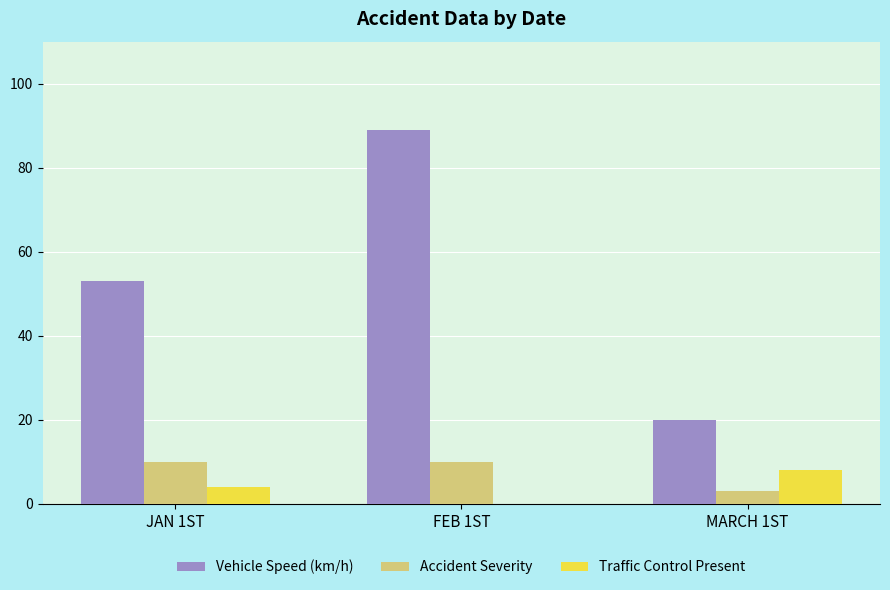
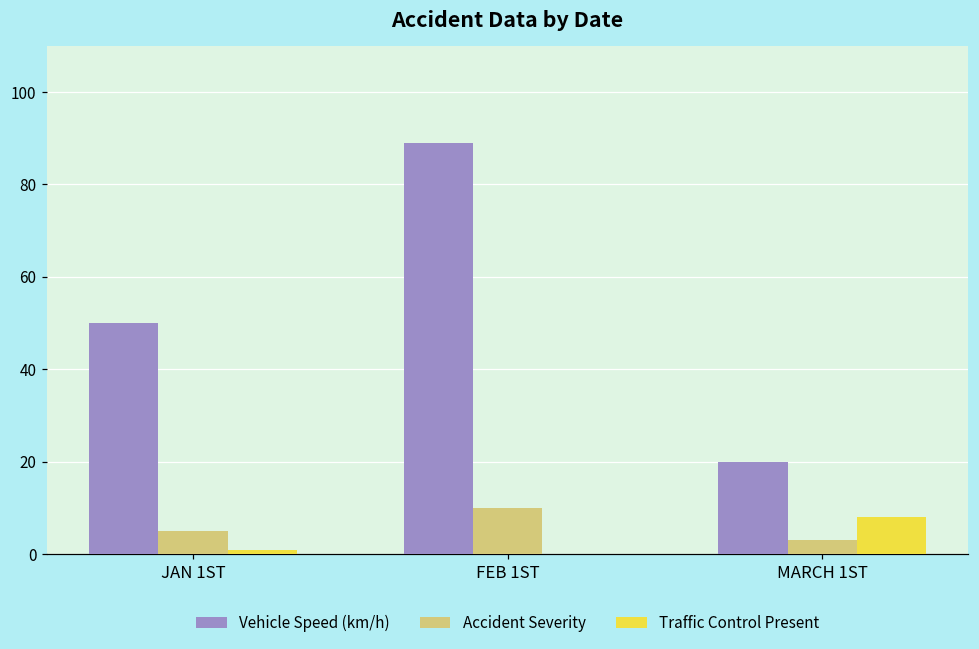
Vehicle Speed (km/h), JAN 1ST: 53 -> 50
Accident Severity, JAN 1ST: 10 -> 5
Traffic Control Present, JAN 1ST: 4 -> 1
